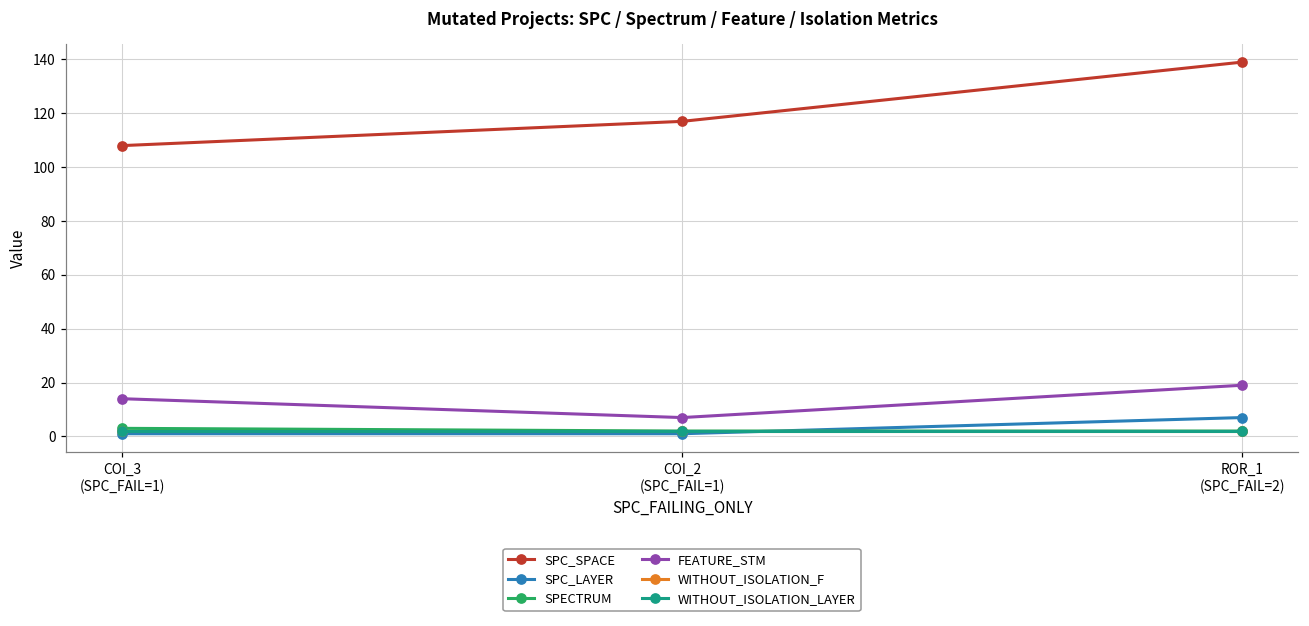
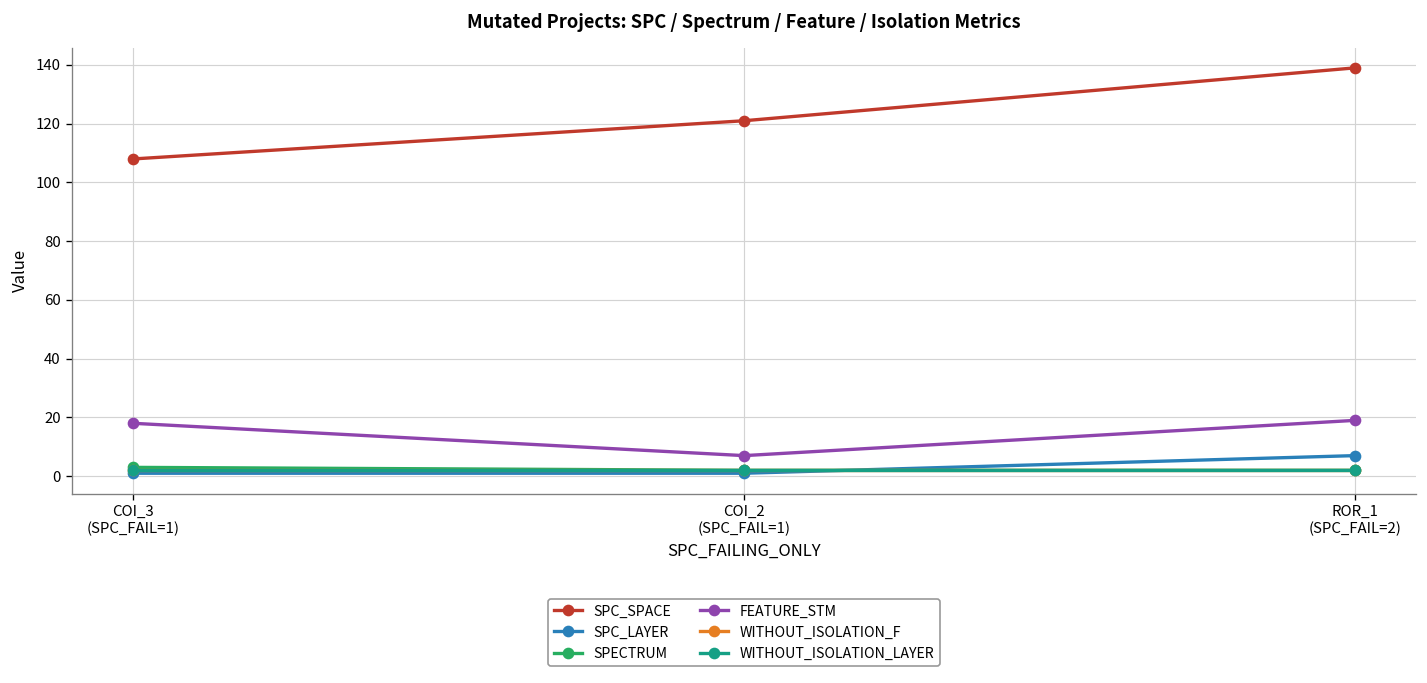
FEATURE_STM, COI_3 (SPC_FAIL=1): 14 -> 18
SPC_SPACE, COI_2 (SPC_FAIL=1): 117 -> 121
